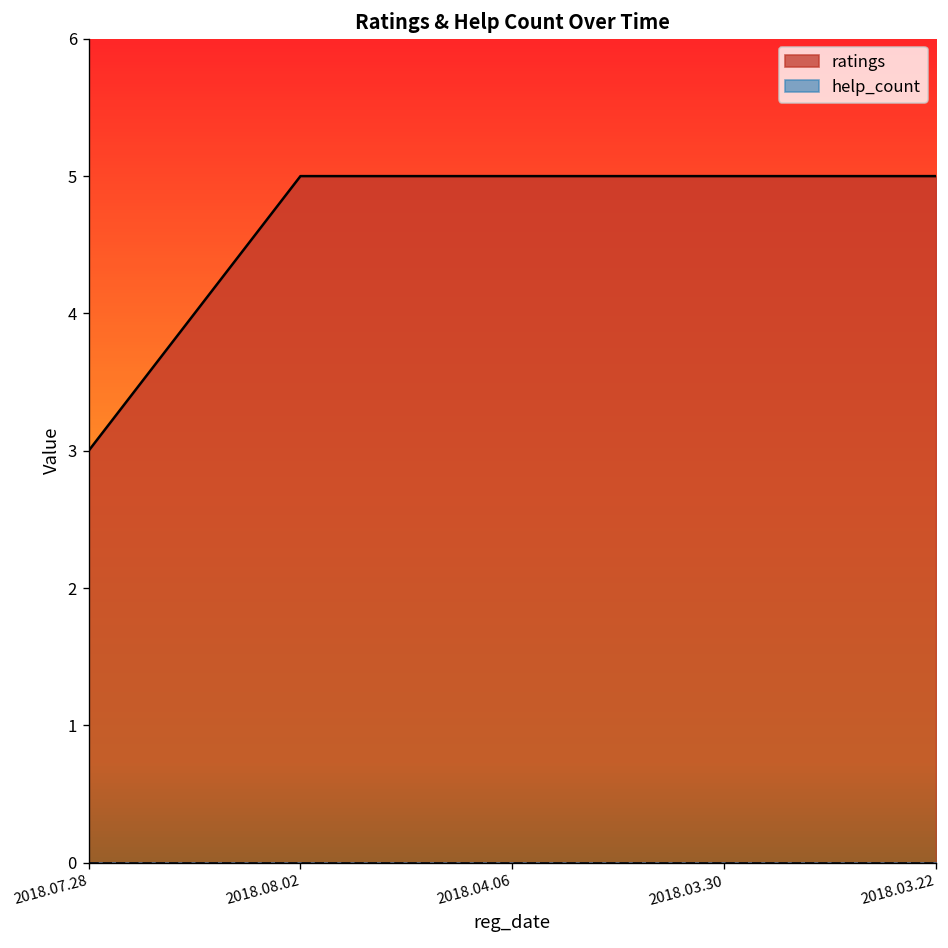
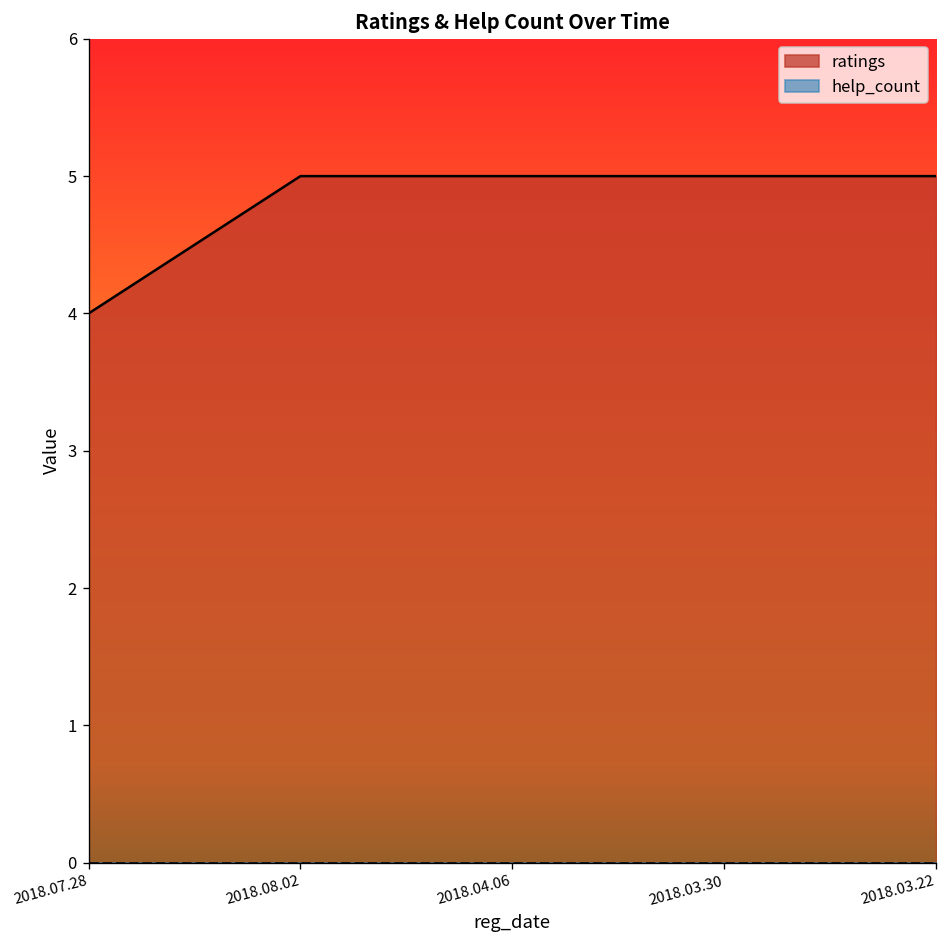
ratings, 2018.07.28: 3 -> 4
